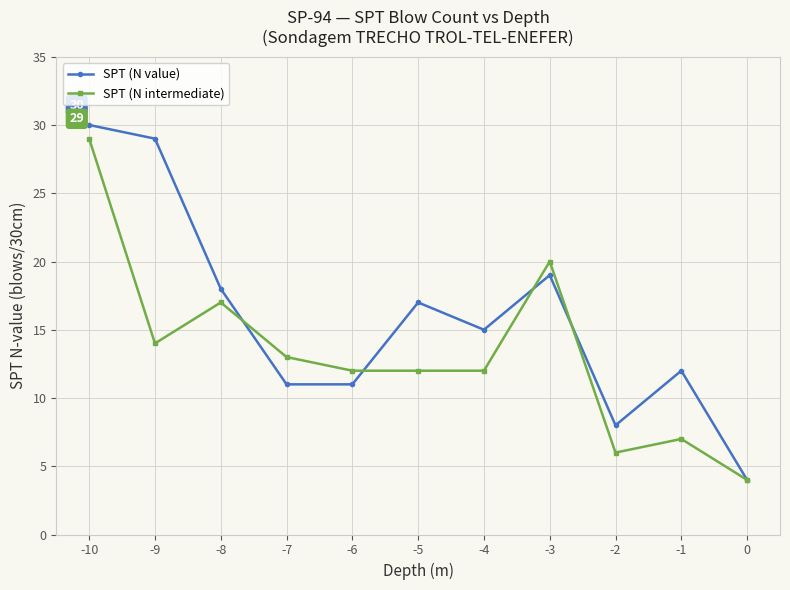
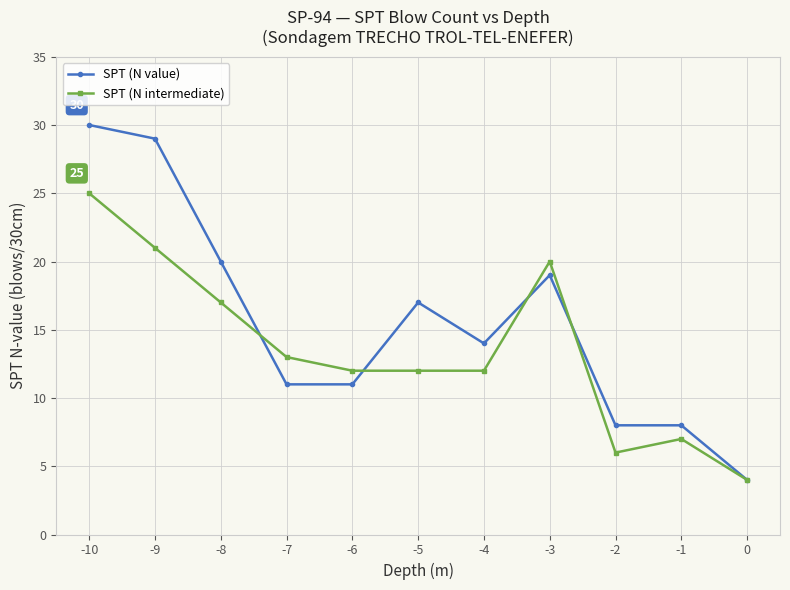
SPT (N intermediate), -10: 29 -> 25
SPT (N intermediate), -9: 14 -> 21
SPT (N value), -8: 18 -> 20
SPT (N value), -4: 15 -> 14
SPT (N value), -1: 12 -> 8
